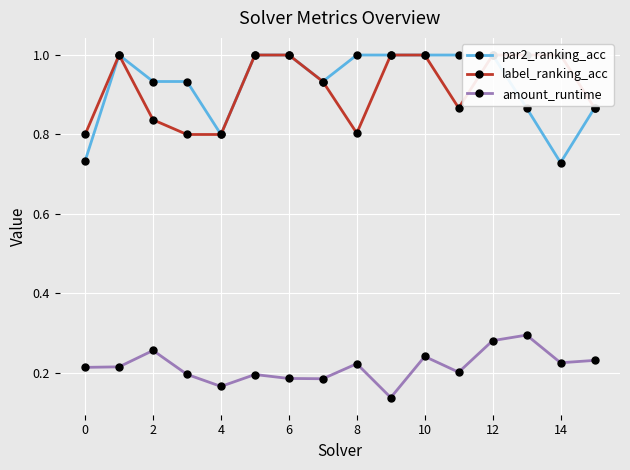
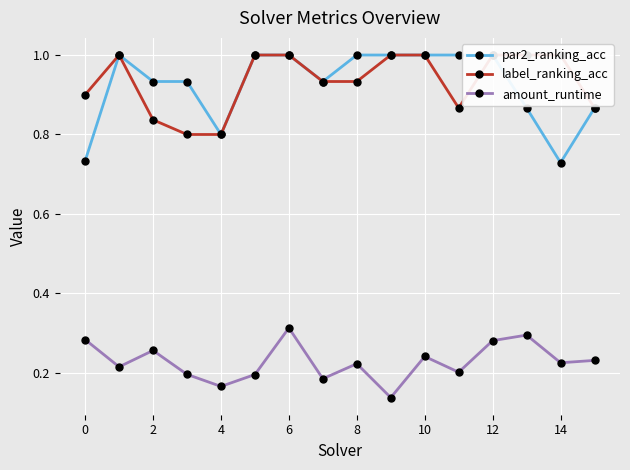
label_ranking_acc, 0: 0.8 -> 0.9
amount_runtime, 0: 0.21 -> 0.28
amount_runtime, 6: 0.19 -> 0.31
label_ranking_acc, 8: 0.80 -> 0.93
